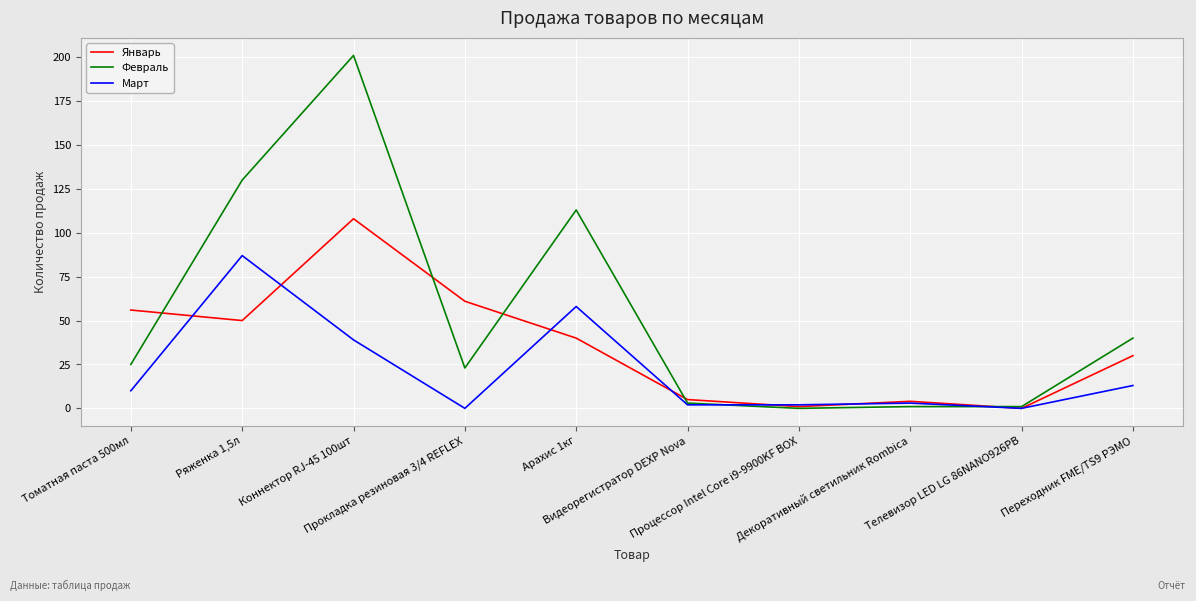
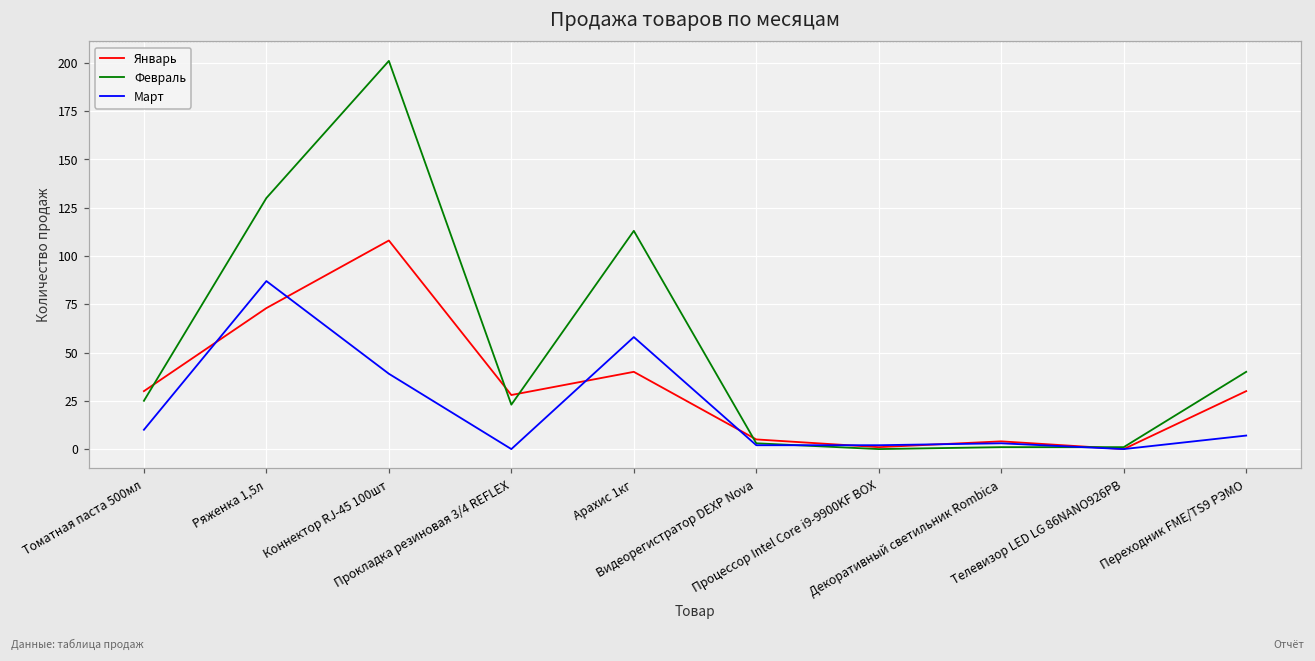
Январь, Томатная паста 500мл: 56 -> 30
Январь, Ряженка 1,5л: 50 -> 73
Январь, Прокладка резиновая 3/4 REFLEX: 61 -> 28
Март, Переходник FME/TS9 РЭМО: 13 -> 7
